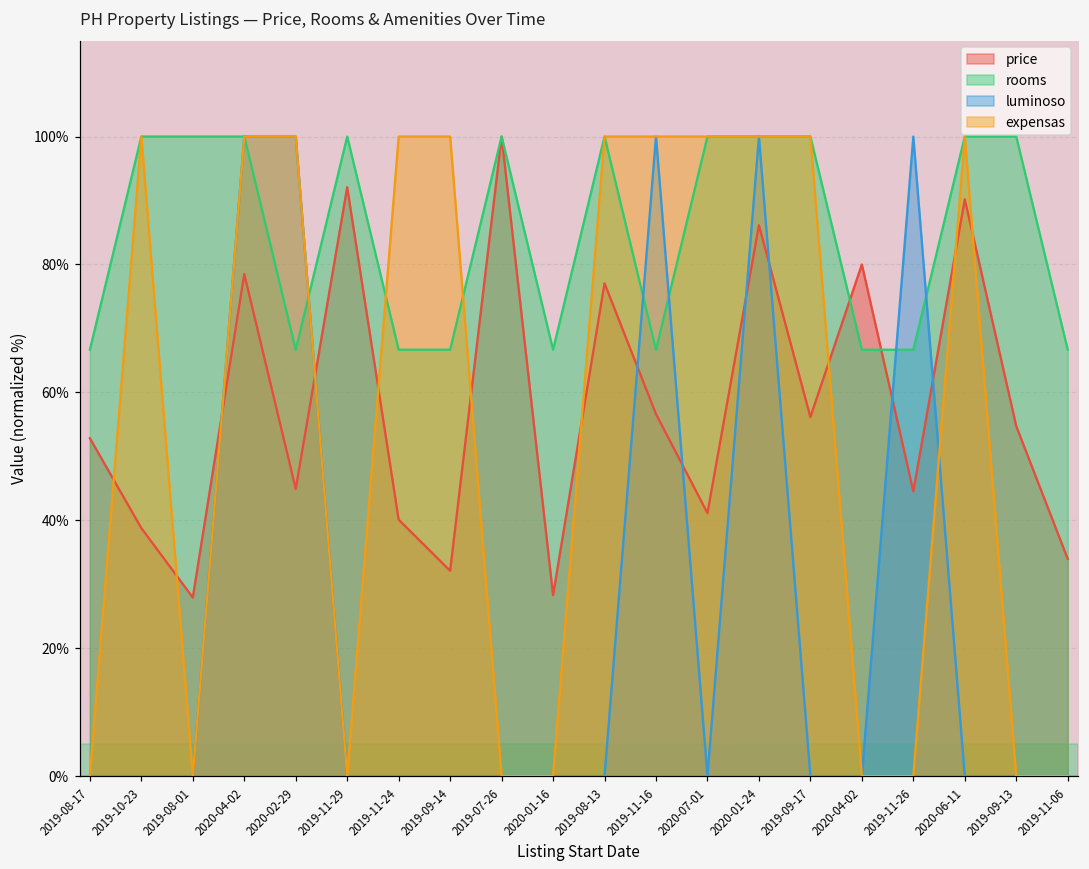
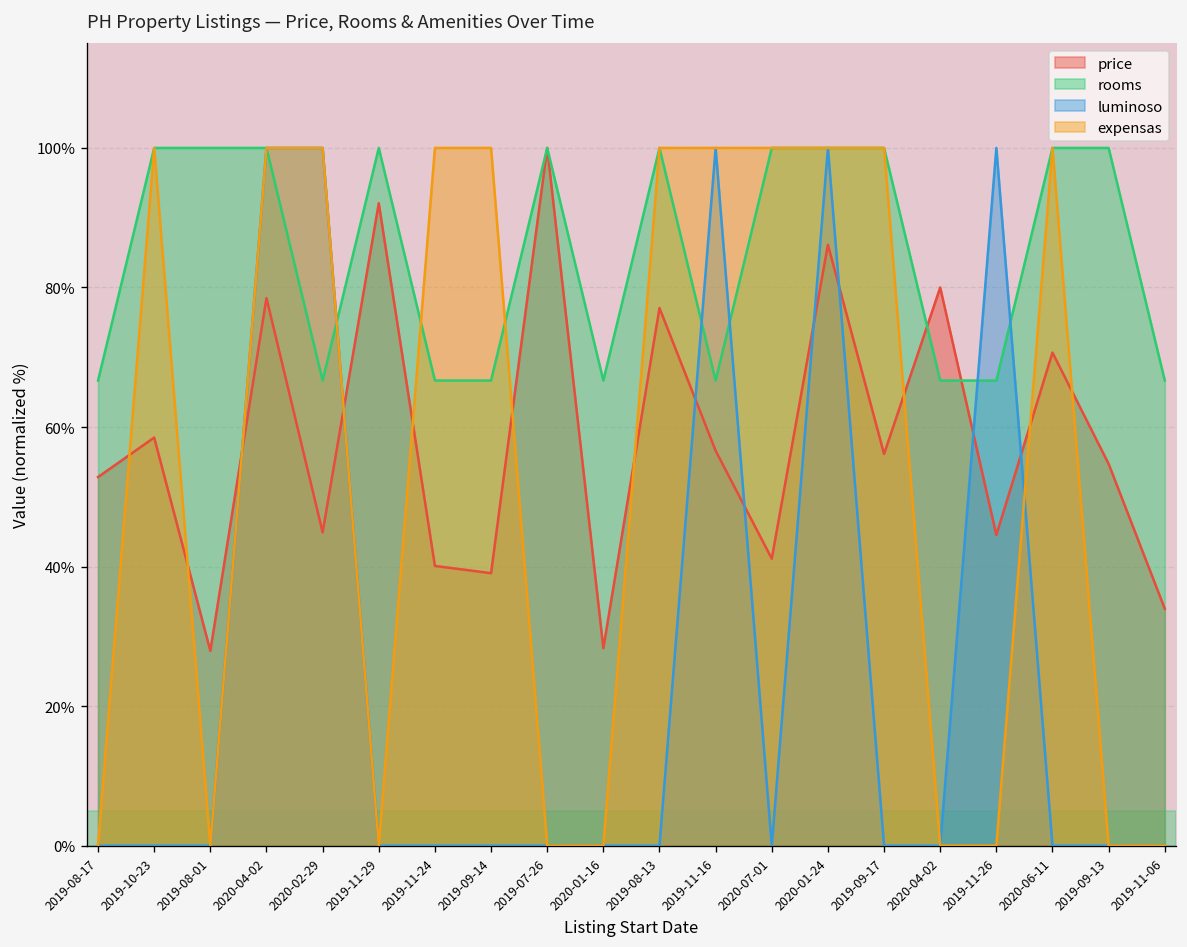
price, 2019-10-23: 39% -> 58%
price, 2019-09-14: 32% -> 39%
price, 2020-06-11: 90% -> 71%
